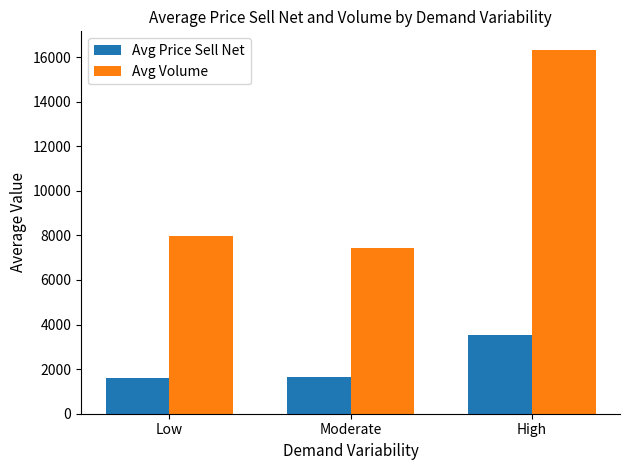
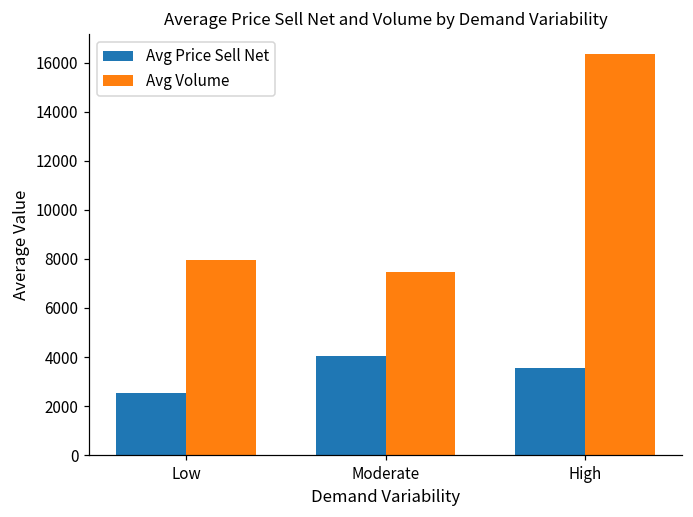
Avg Price Sell Net, Low: 1600 -> 2500
Avg Price Sell Net, Moderate: 1700 -> 4000
